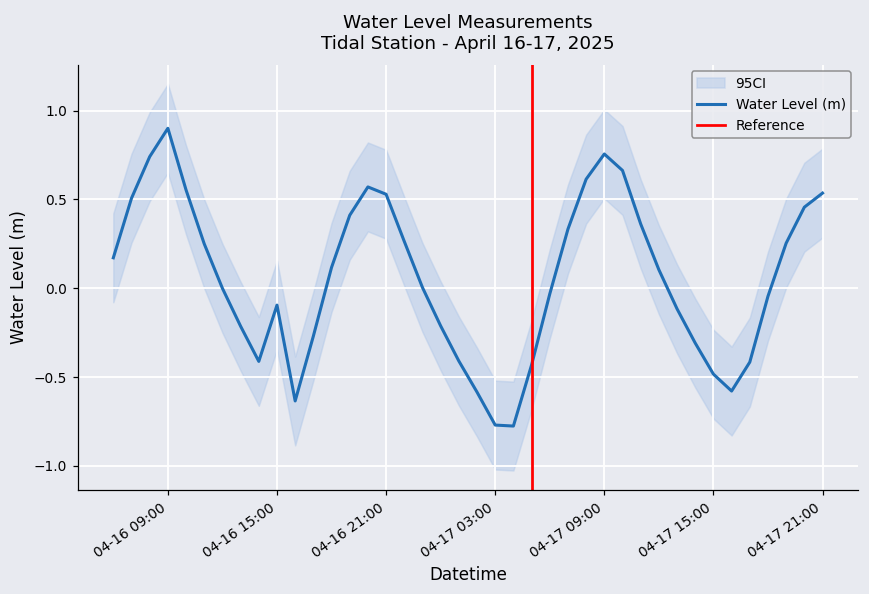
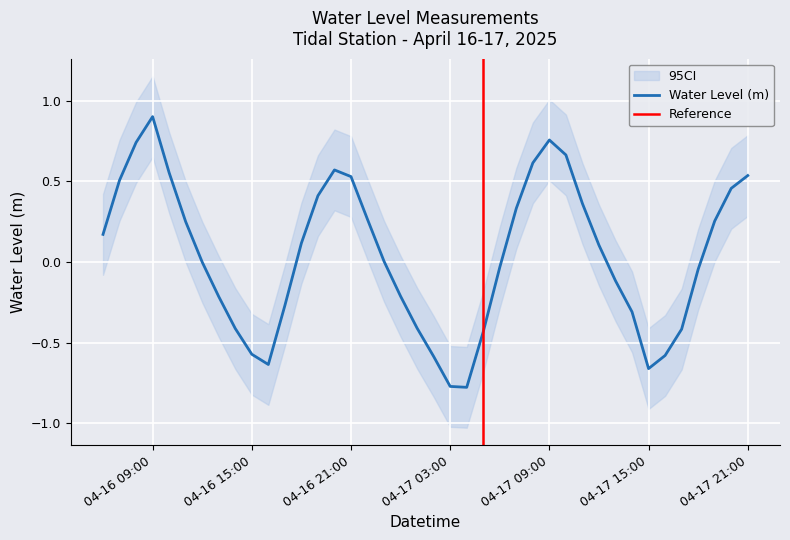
Water Level (m), 04-16 15:00: -0.10 -> -0.57
Water Level (m), 04-17 15:00: -0.48 -> -0.66
